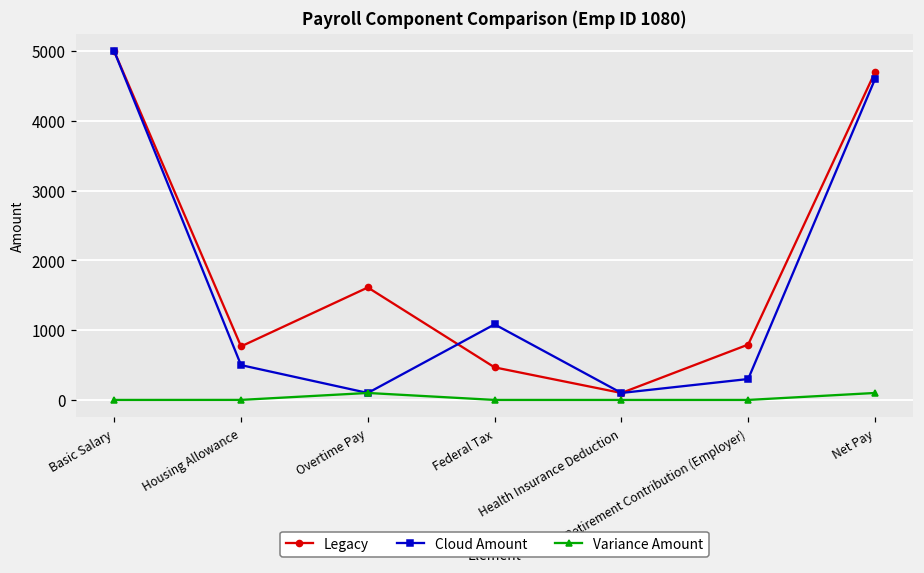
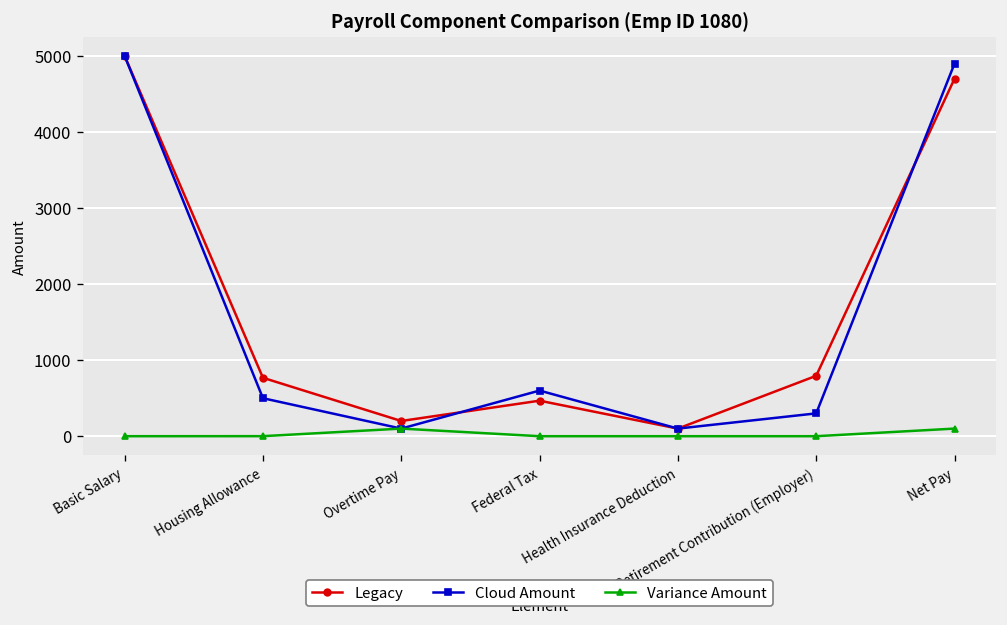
Legacy, Overtime Pay: 1600 -> 200
Cloud Amount, Federal Tax: 1100 -> 600
Cloud Amount, Net Pay: 4600 -> 4900
